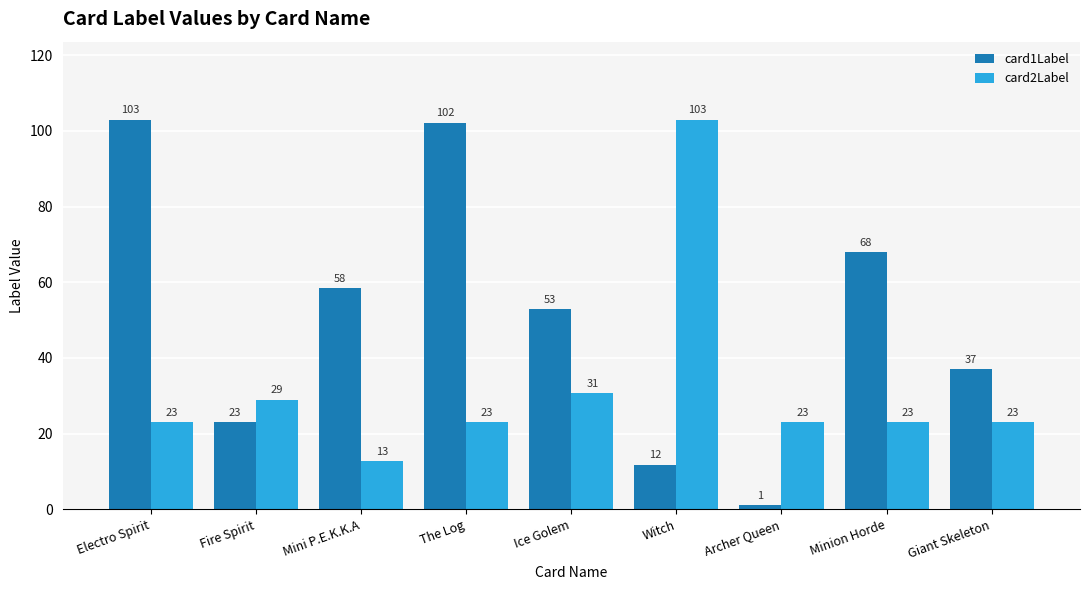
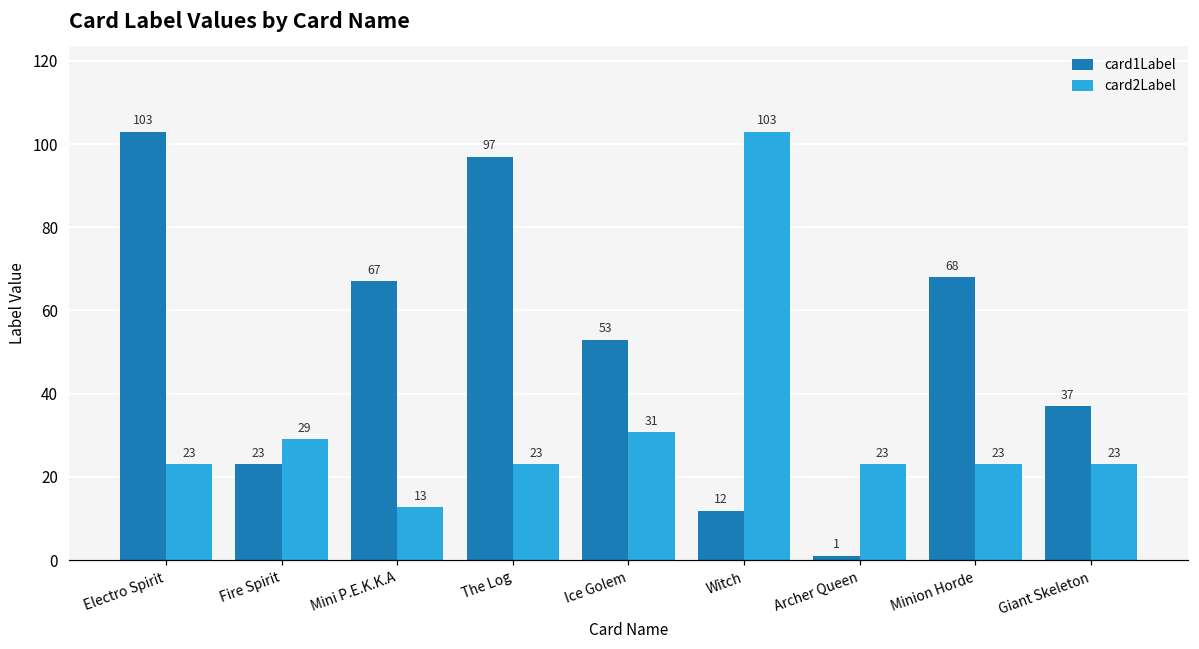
card1Label, Mini P.E.K.K.A: 58 -> 67
card1Label, The Log: 102 -> 97
